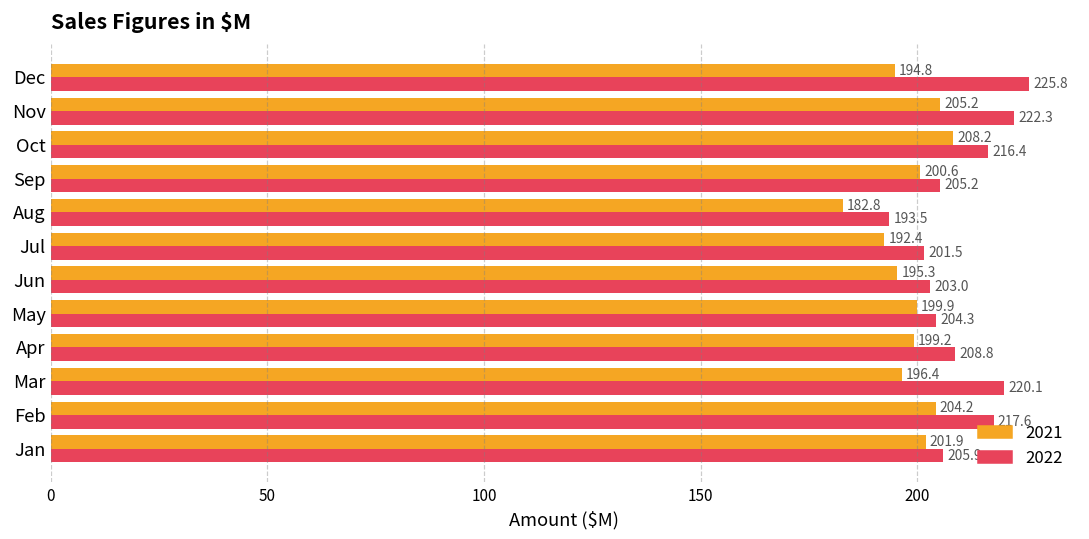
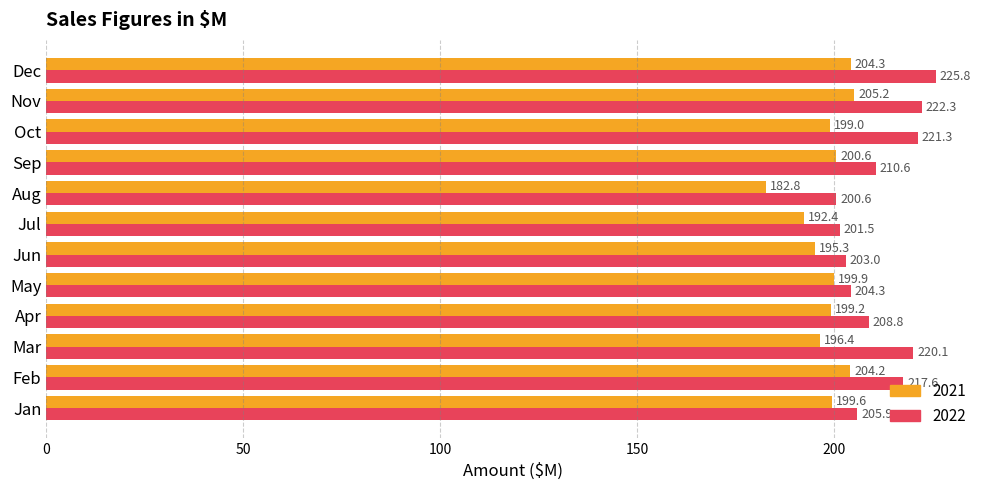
2021, Dec: 194.8 -> 204.3
2021, Oct: 208.2 -> 199.0
2022, Oct: 216.4 -> 221.3
2022, Sep: 205.2 -> 210.6
2022, Aug: 193.5 -> 200.6
2021, Jan: 201.9 -> 199.6
